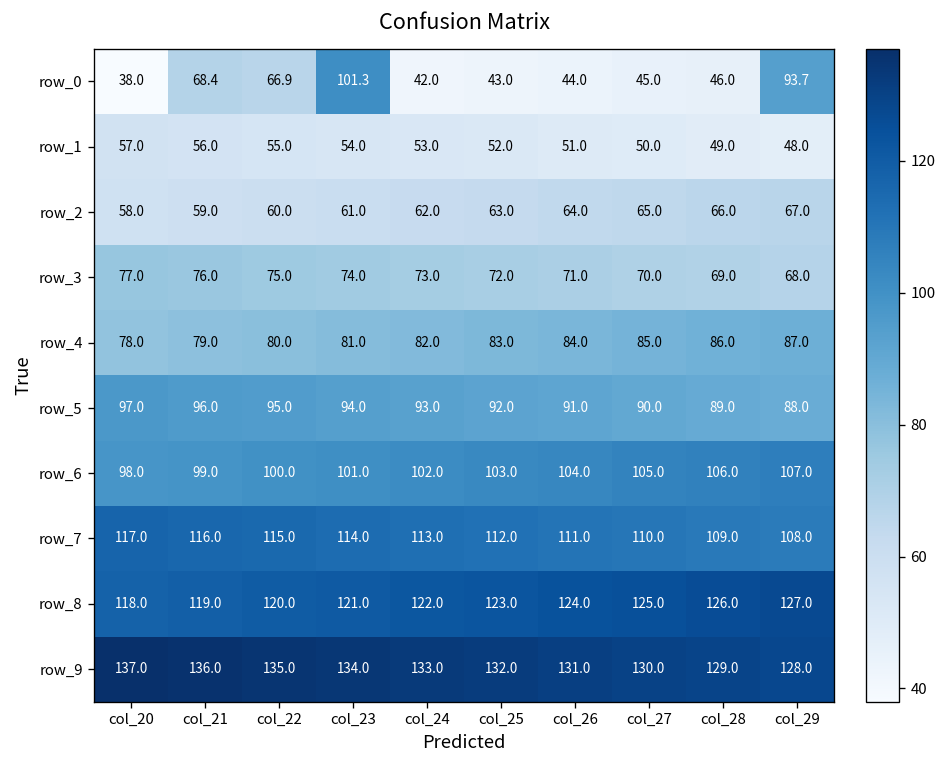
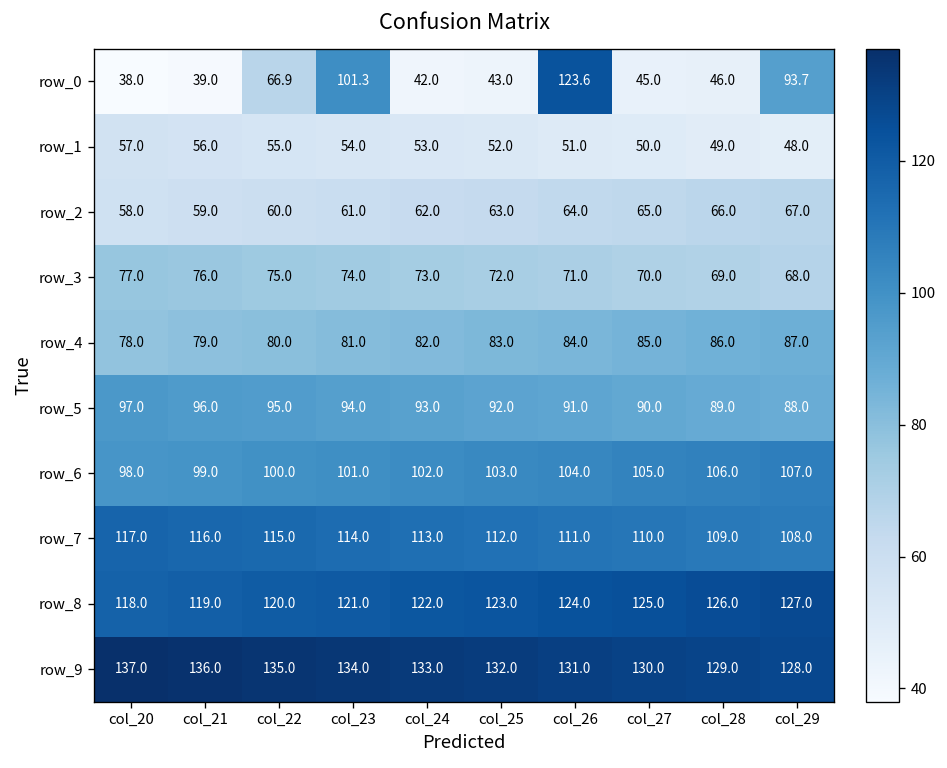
row_0, col_21: 68.4 -> 39.0
row_0, col_26: 44.0 -> 123.6
